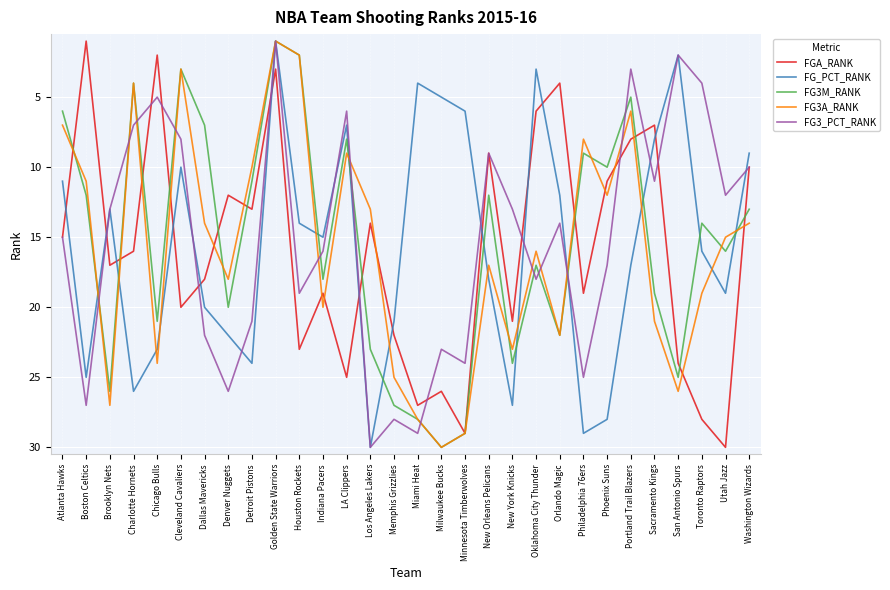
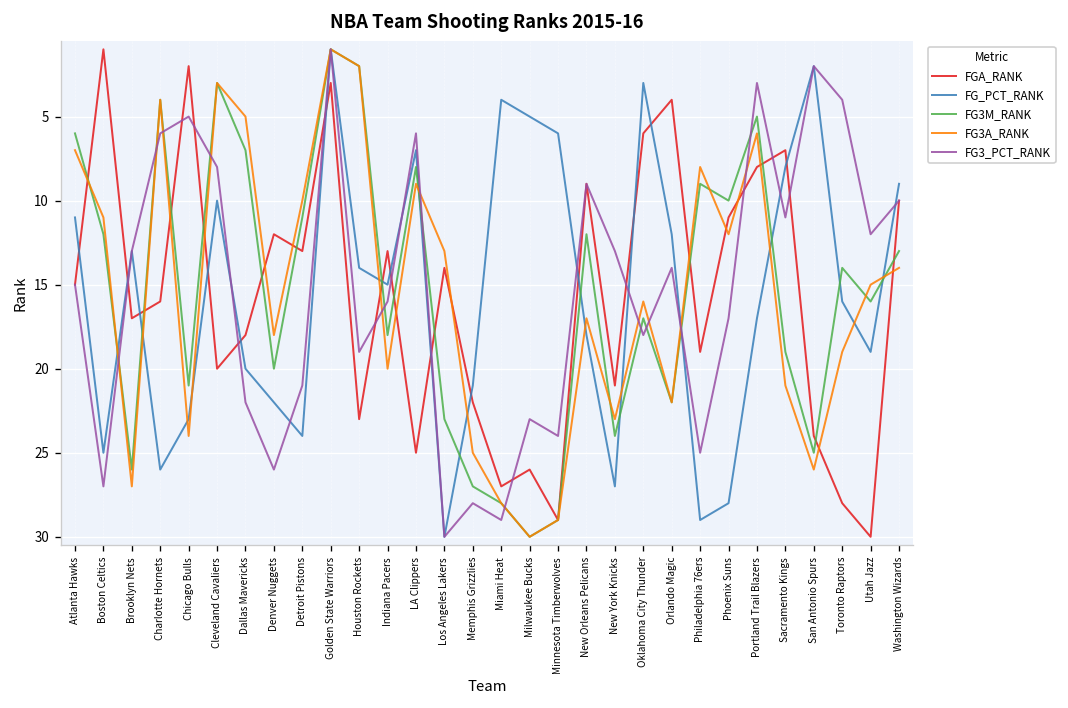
FG3_PCT_RANK, Charlotte Hornets: 7 -> 6
FG3A_RANK, Dallas Mavericks: 14 -> 5
FGA_RANK, Indiana Pacers: 19 -> 13
